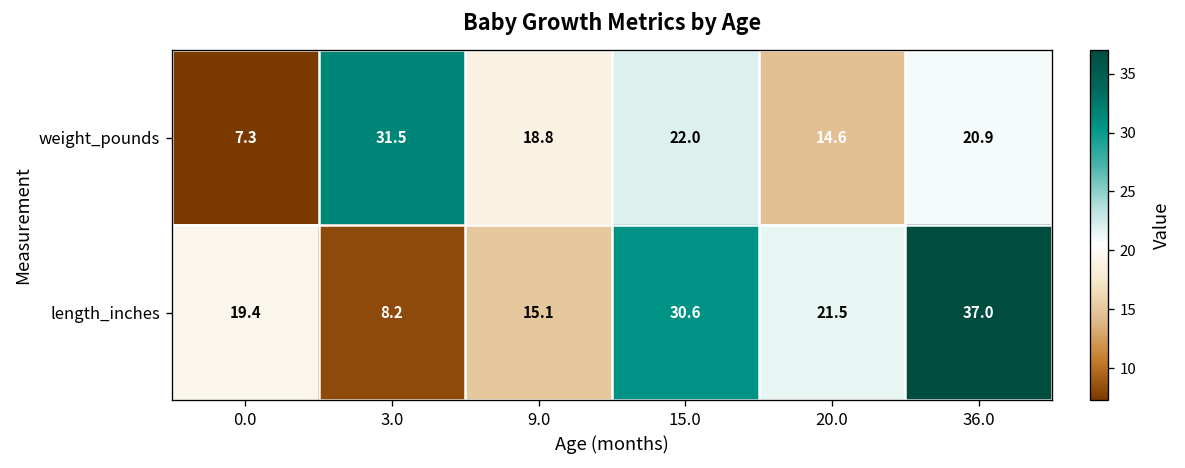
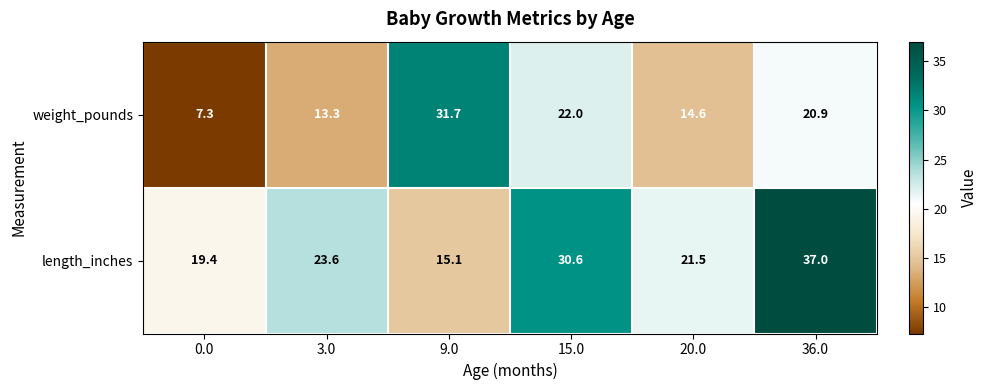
weight_pounds, 3.0: 31.5 -> 13.3
weight_pounds, 9.0: 18.8 -> 31.7
length_inches, 3.0: 8.2 -> 23.6
